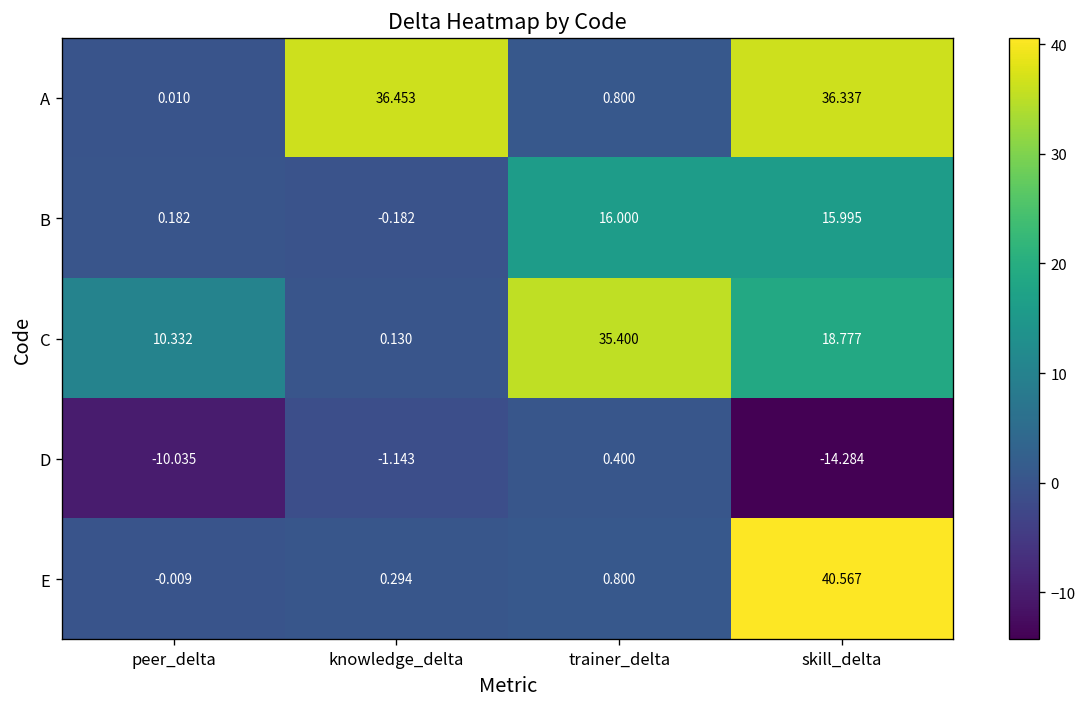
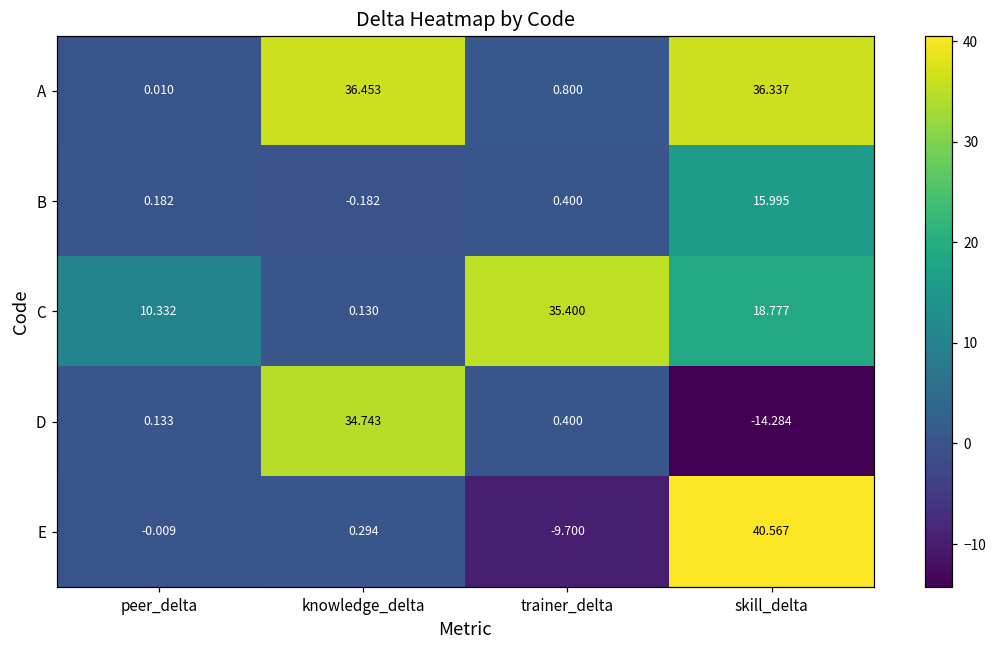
B, trainer_delta: 16.000 -> 0.400
D, peer_delta: -10.035 -> 0.133
D, knowledge_delta: -1.143 -> 34.743
E, trainer_delta: 0.800 -> -9.700
